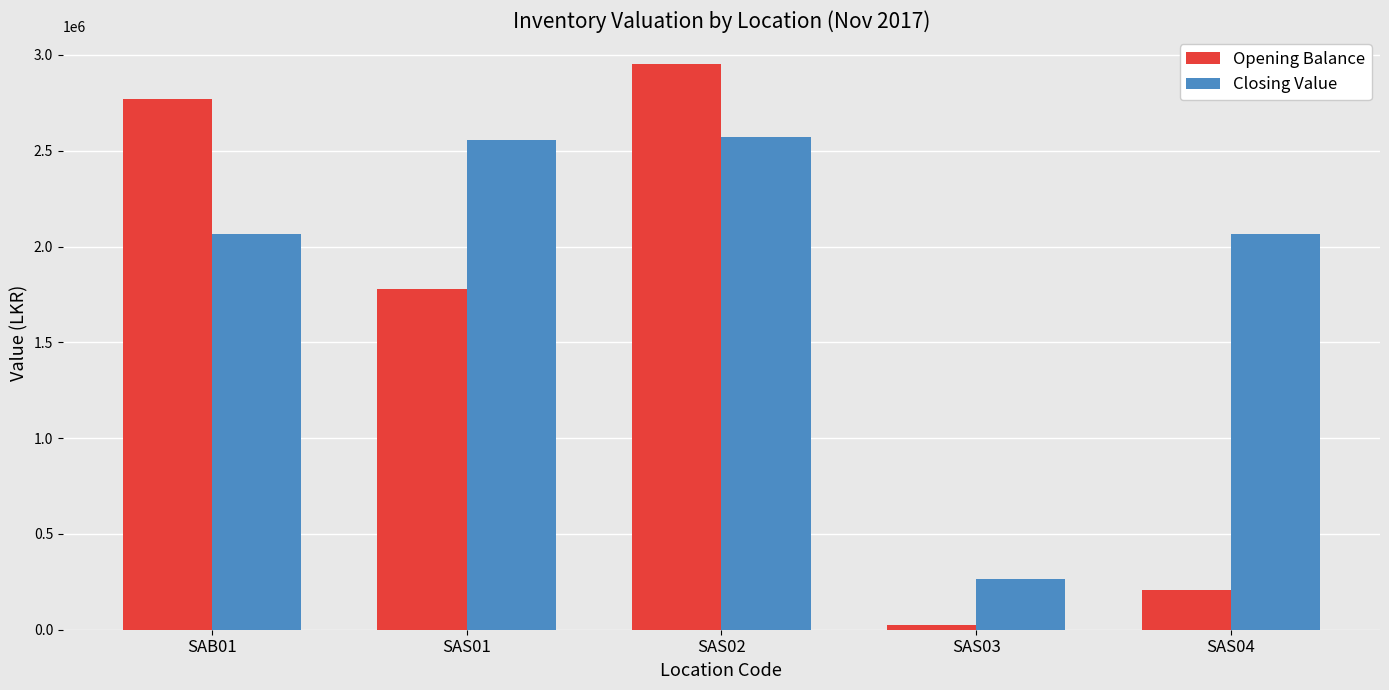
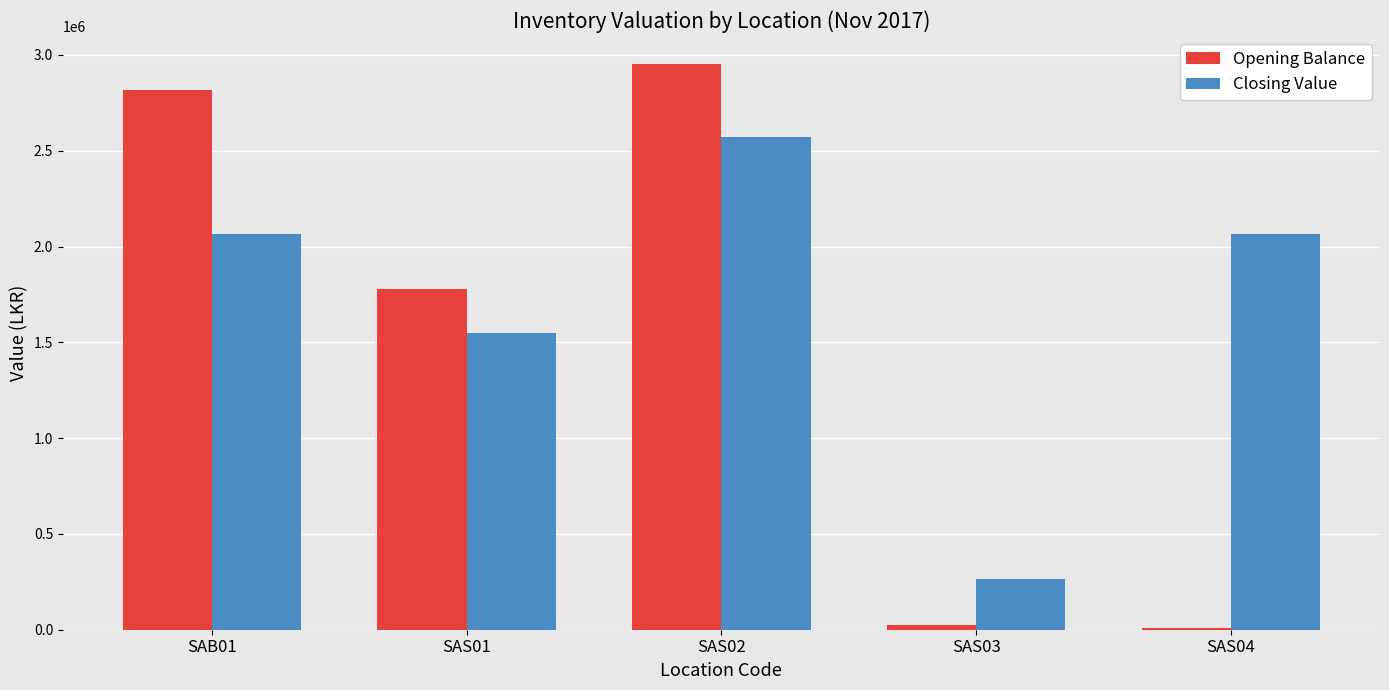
Opening Balance, SAB01: 2770000 -> 2820000
Closing Value, SAS01: 2550000 -> 1550000
Opening Balance, SAS04: 210000 -> 10000
